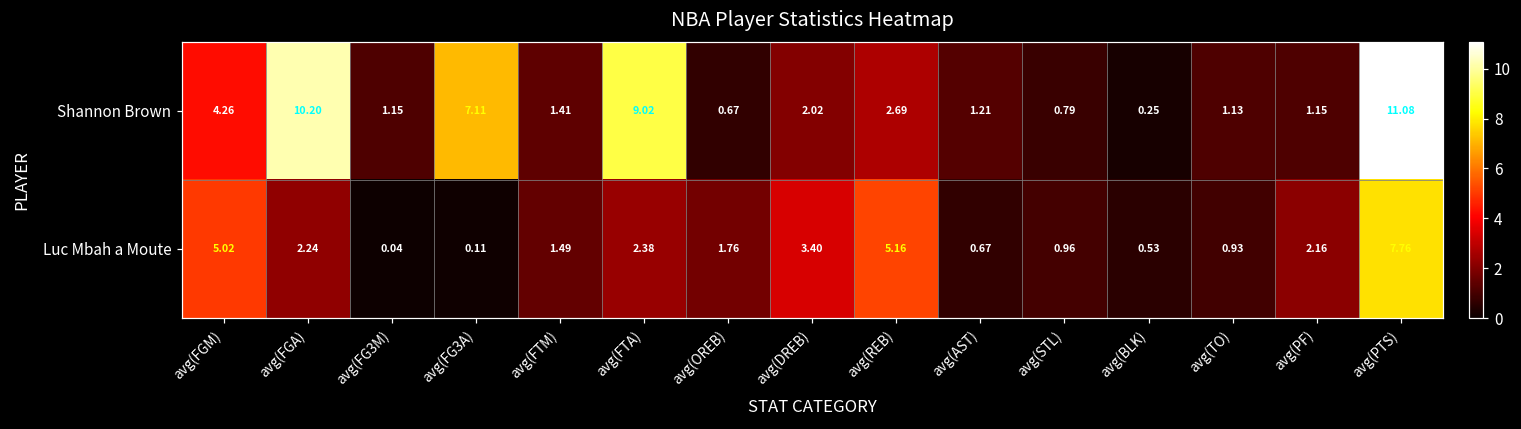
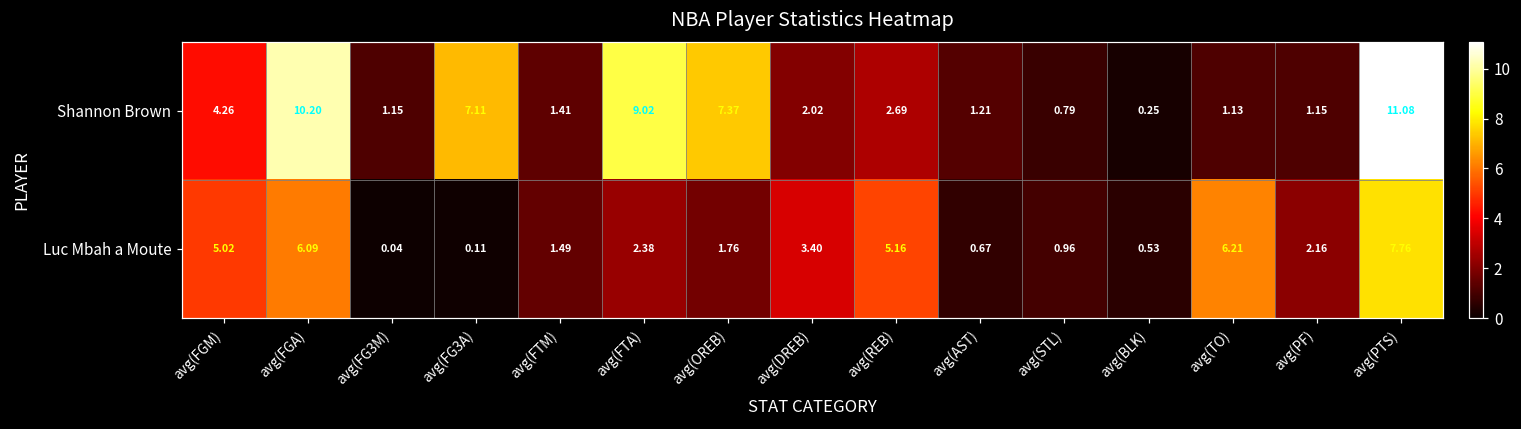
Shannon Brown, avg(OREB): 0.67 -> 7.37
Luc Mbah a Moute, avg(FGA): 2.24 -> 6.09
Luc Mbah a Moute, avg(TO): 0.93 -> 6.21
